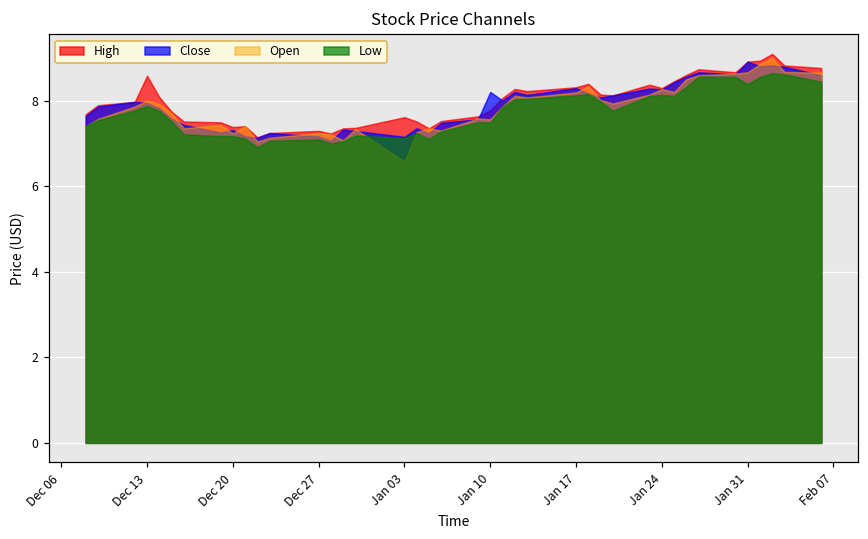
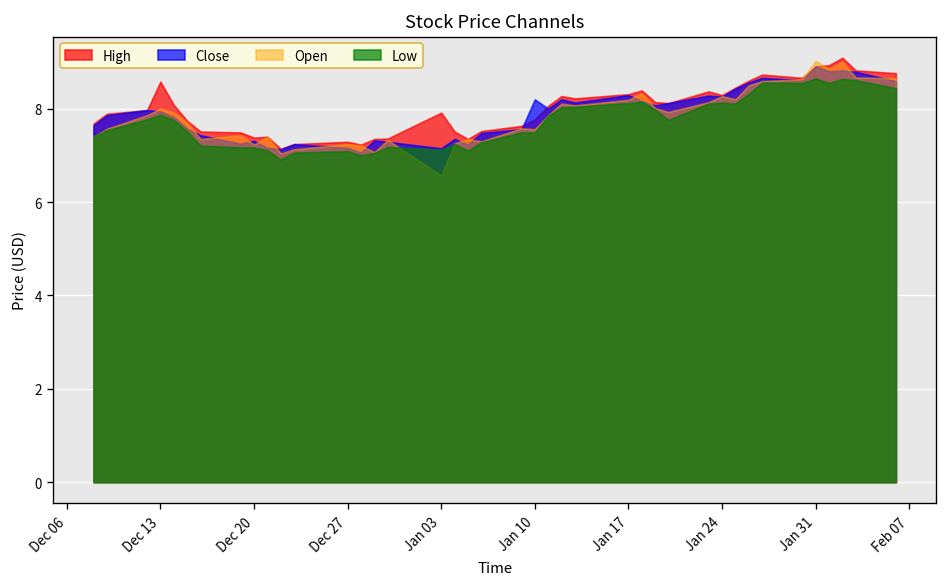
High, Jan 03: 7.6 -> 7.9
Open, Jan 31: 8.7 -> 9.0
Low, Jan 31: 8.4 -> 8.6
